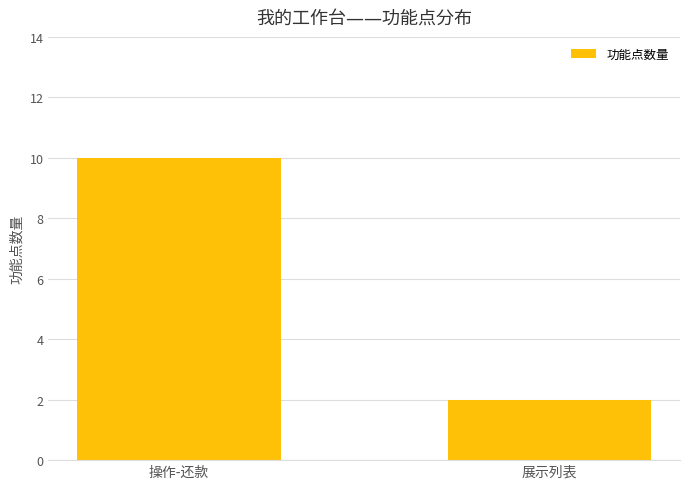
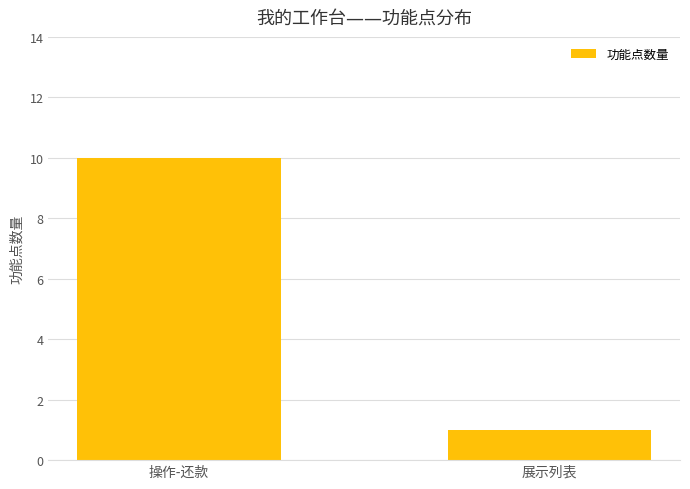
展示列表: 2 -> 1
